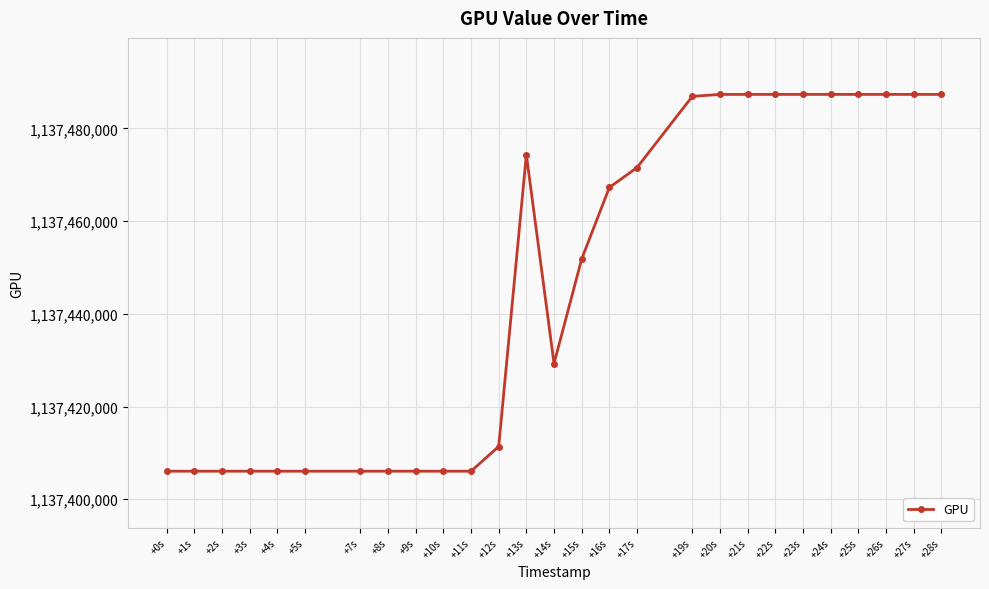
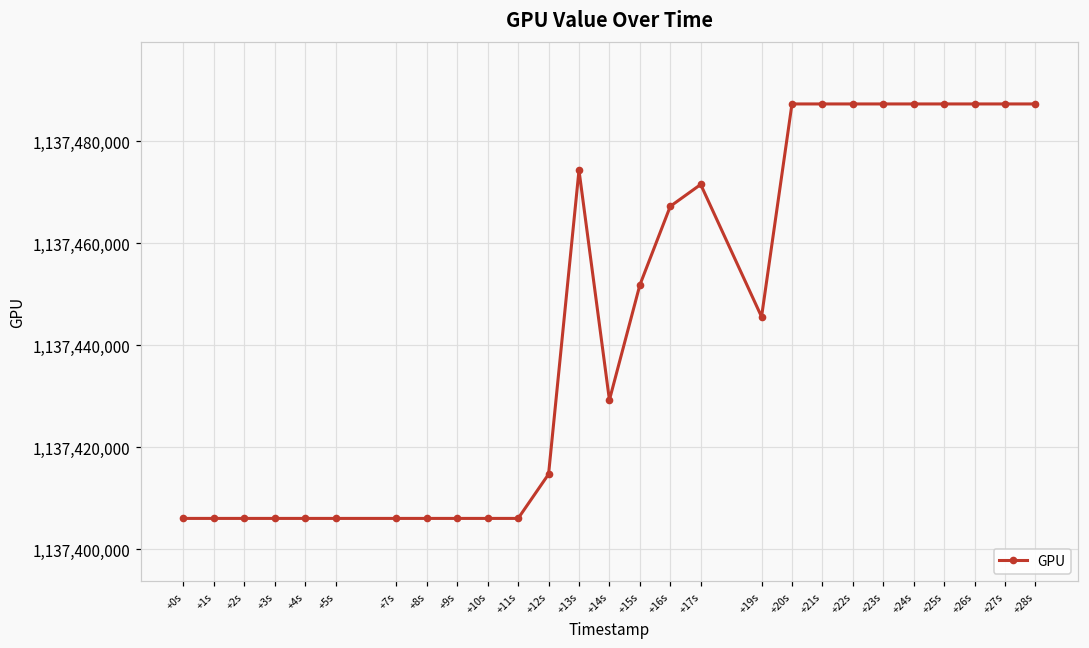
+12s: 1,137,411,000 -> 1,137,415,000
+19s: 1,137,487,000 -> 1,137,446,000
